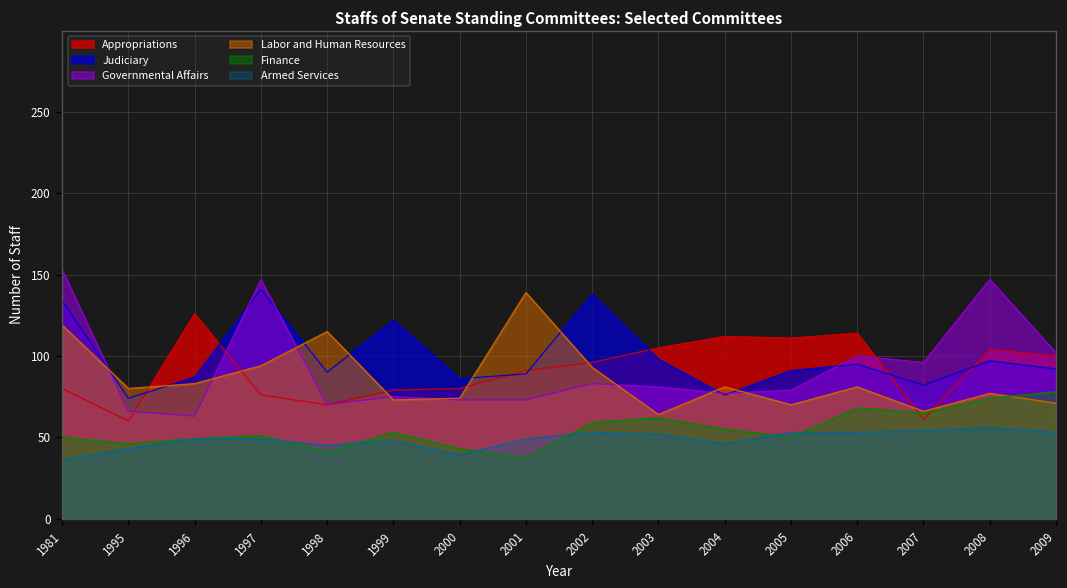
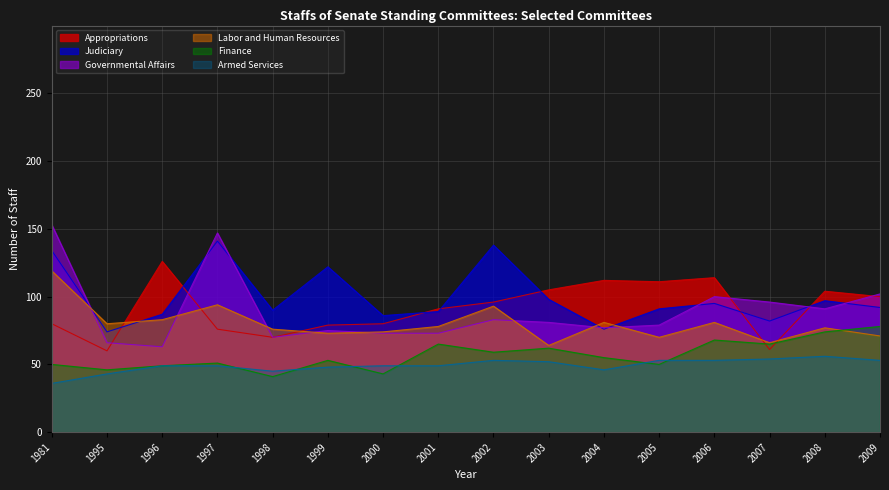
Labor and Human Resources, 1998: 115 -> 76
Armed Services, 2000: 39 -> 49
Labor and Human Resources, 2001: 139 -> 78
Finance, 2001: 37 -> 65
Governmental Affairs, 2008: 147 -> 91
